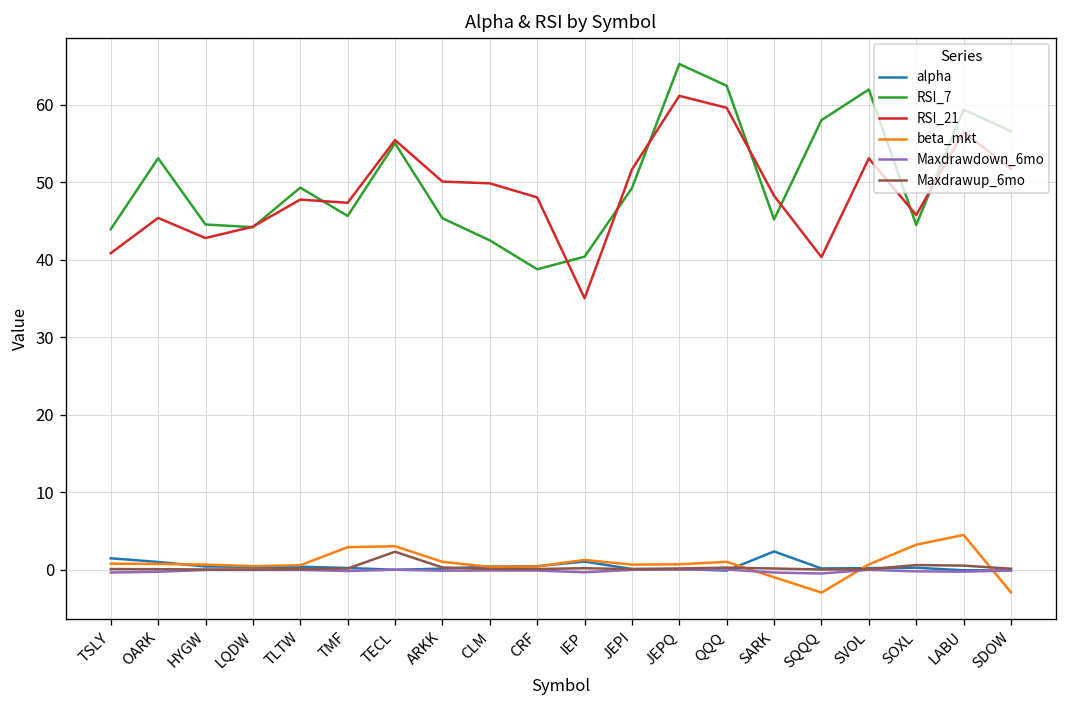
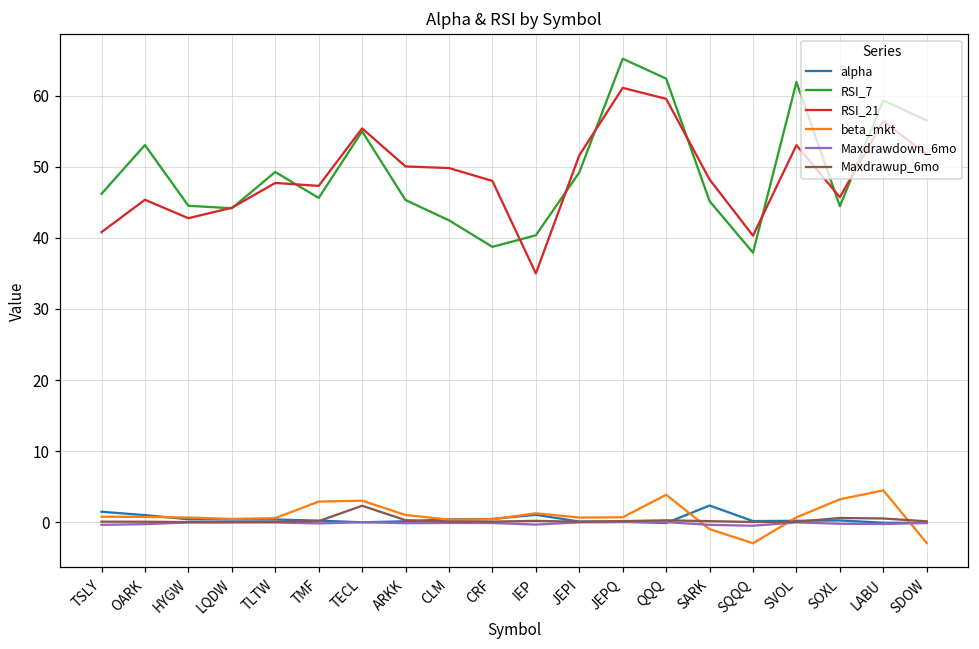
RSI_7, TSLY: 44 -> 46
beta_mkt, QQQ: 1 -> 4
RSI_7, SQQQ: 58 -> 38
